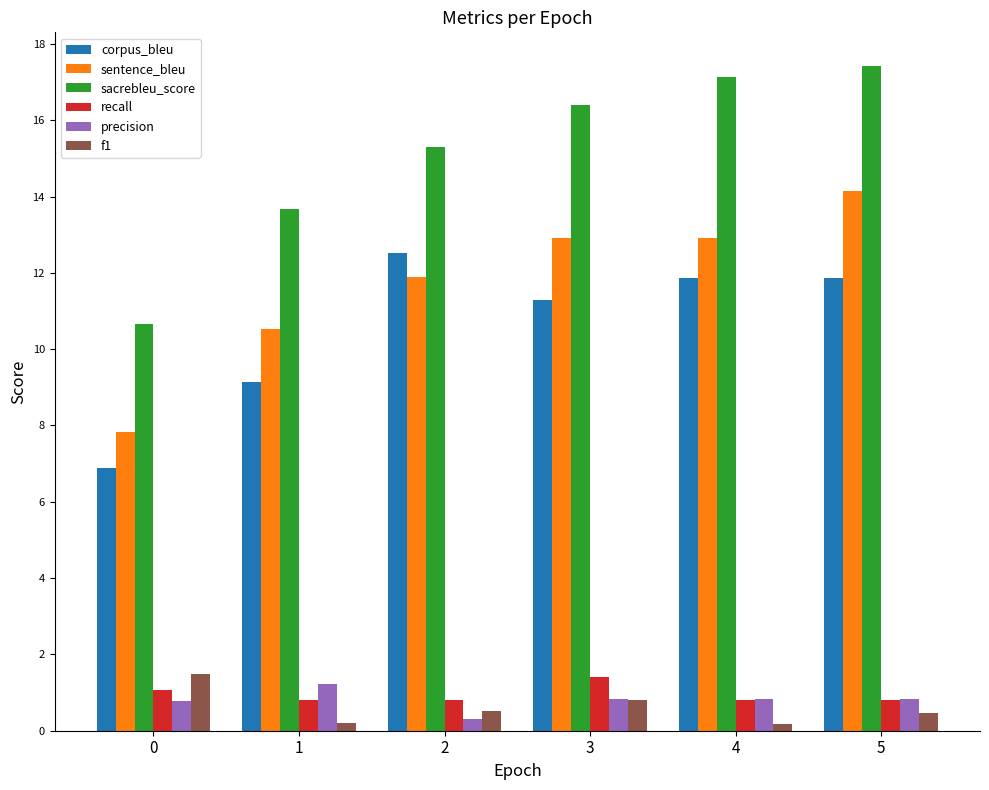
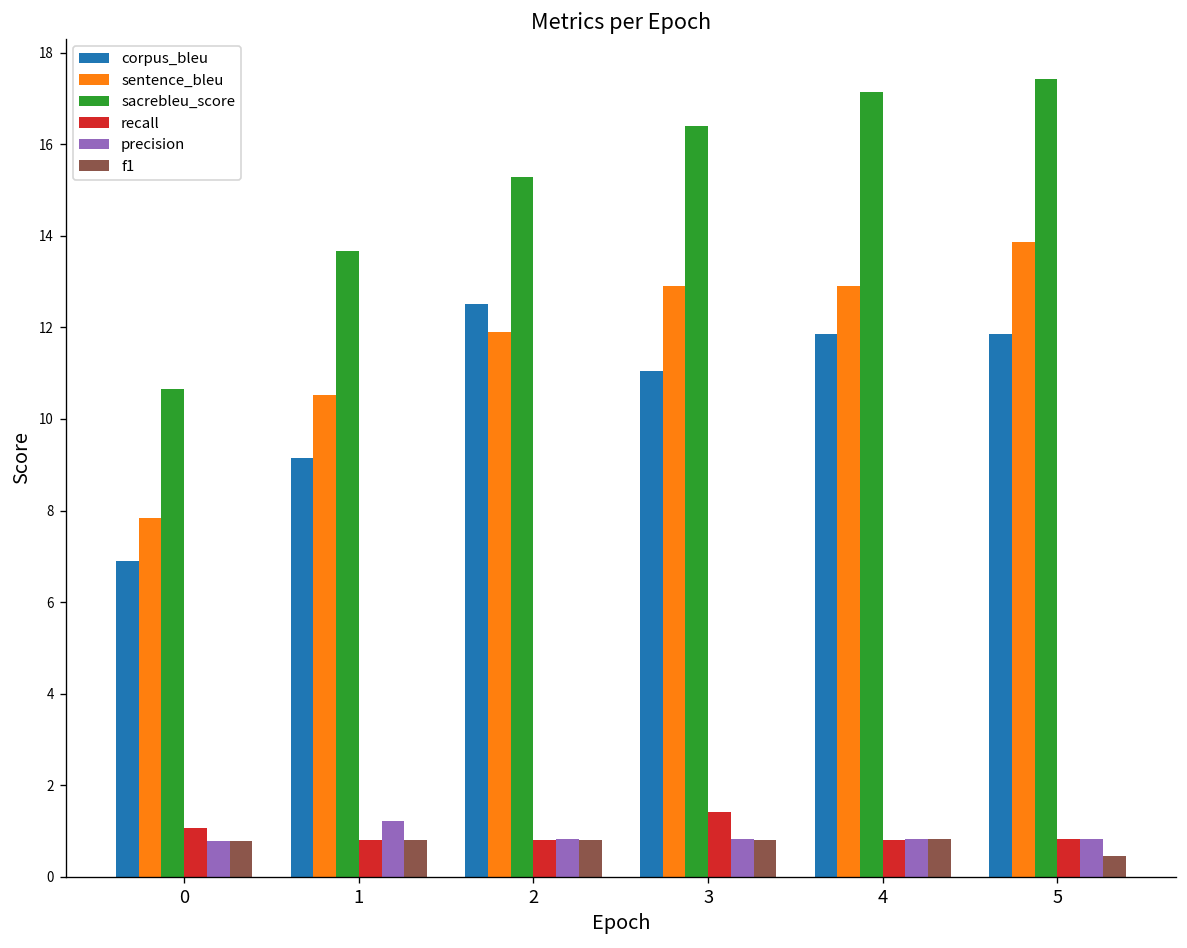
f1, 0: 1.5 -> 0.8
f1, 1: 0.2 -> 0.8
precision, 2: 0.3 -> 0.8
f1, 2: 0.5 -> 0.8
corpus_bleu, 3: 11.3 -> 11.0
f1, 4: 0.2 -> 0.8
sentence_bleu, 5: 14.1 -> 13.9
